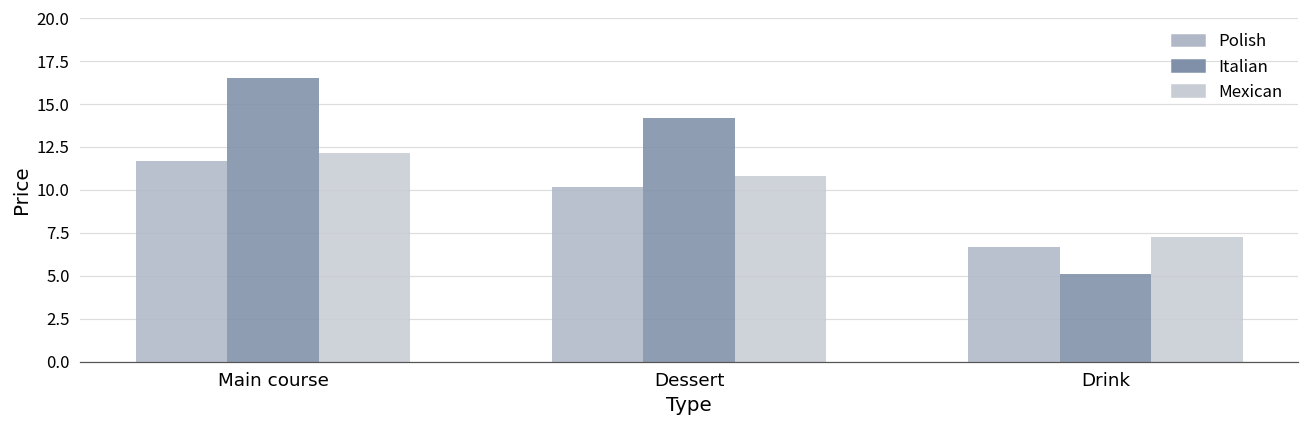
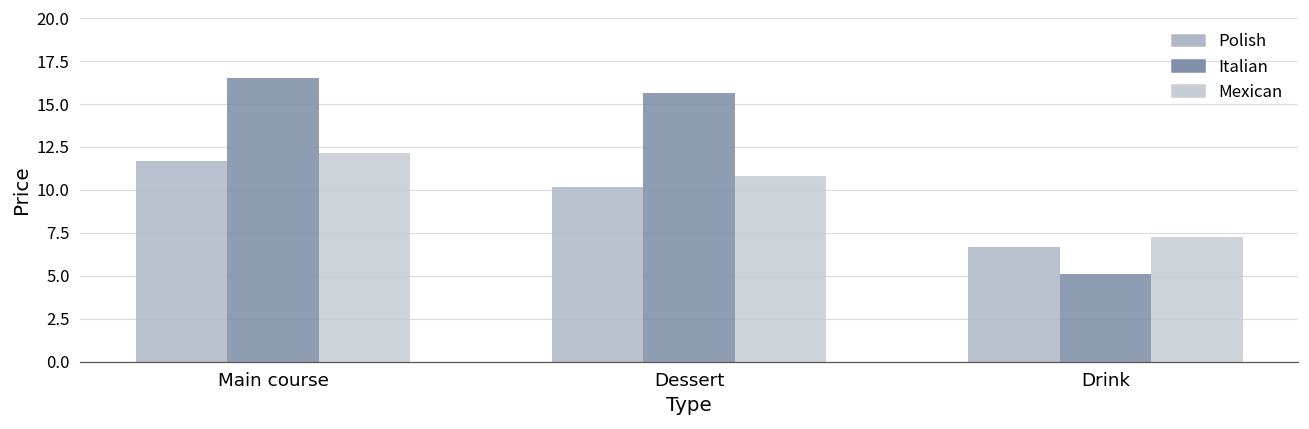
Italian, Dessert: 14.2 -> 15.7
